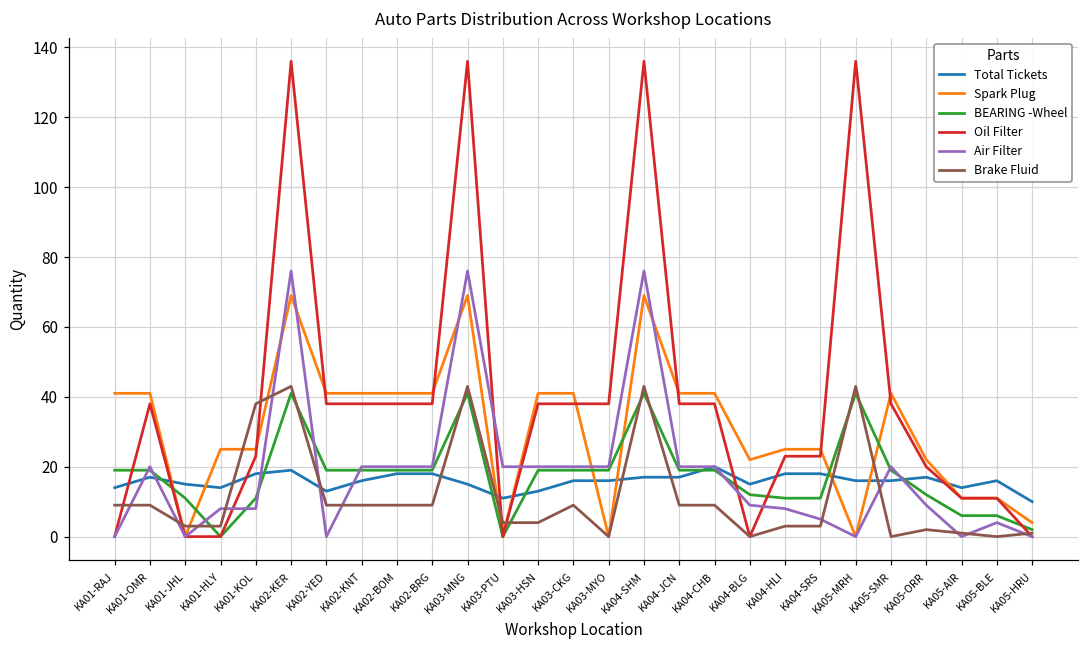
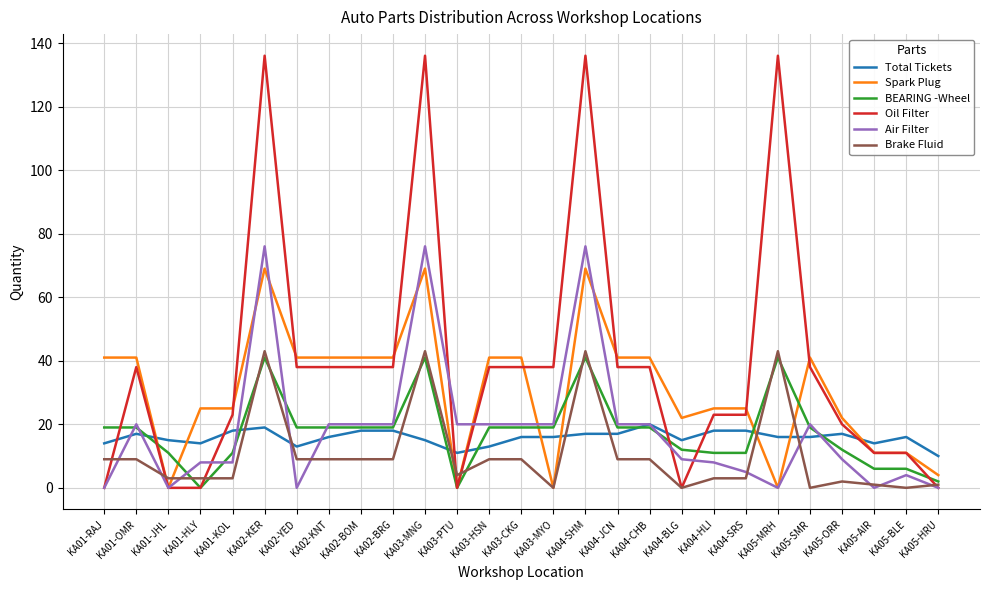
Brake Fluid, KA01-KOL: 38 -> 3
Brake Fluid, KA03-HSN: 4 -> 9
